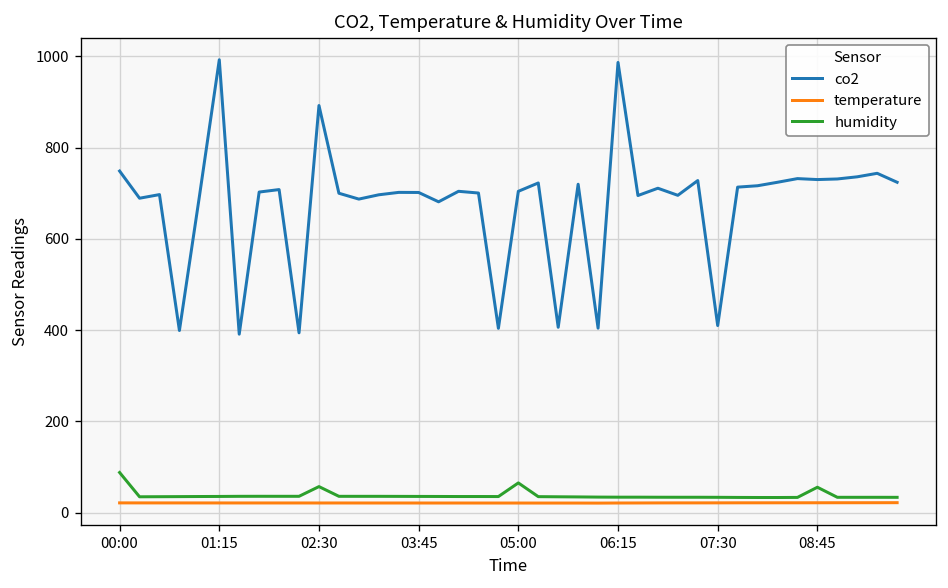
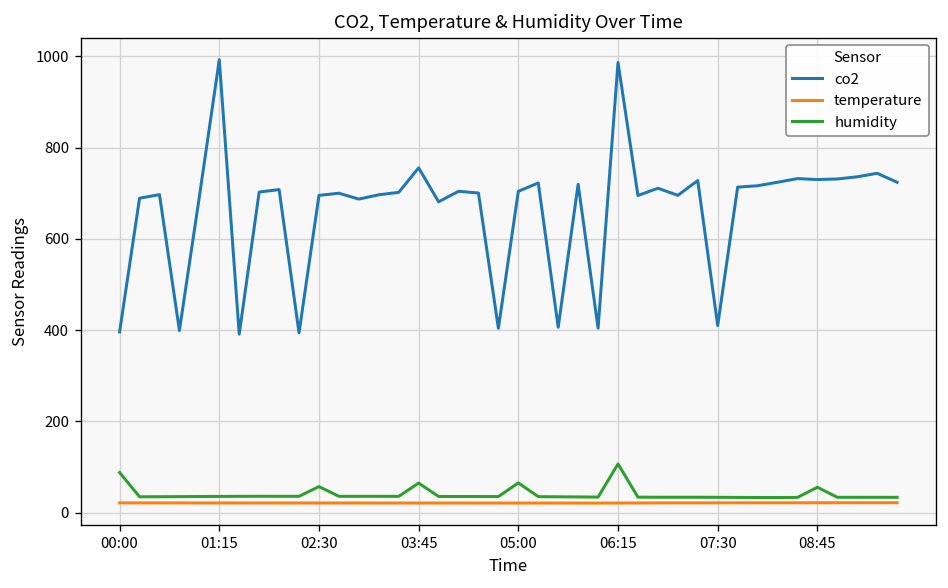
co2, 00:00: 750 -> 400
co2, 02:30: 890 -> 700
co2, 03:45: 700 -> 760
humidity, 03:45: 40 -> 60
humidity, 06:15: 30 -> 110
